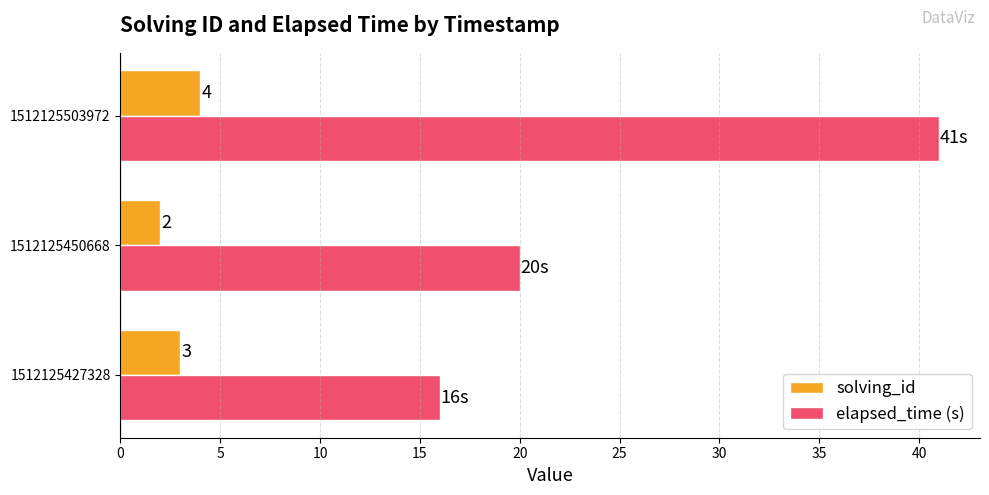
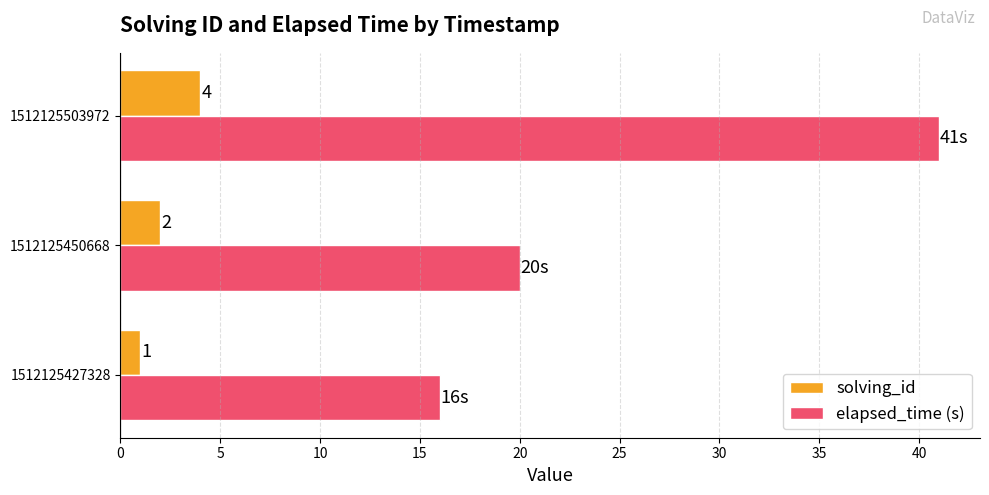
solving_id, 1512125427328: 3 -> 1
